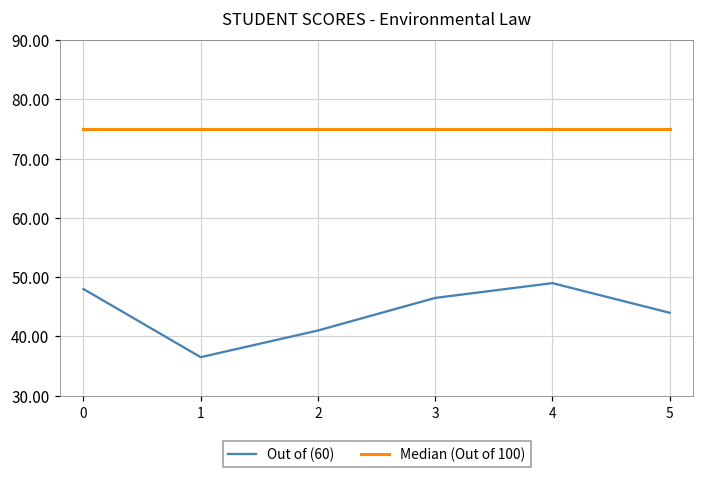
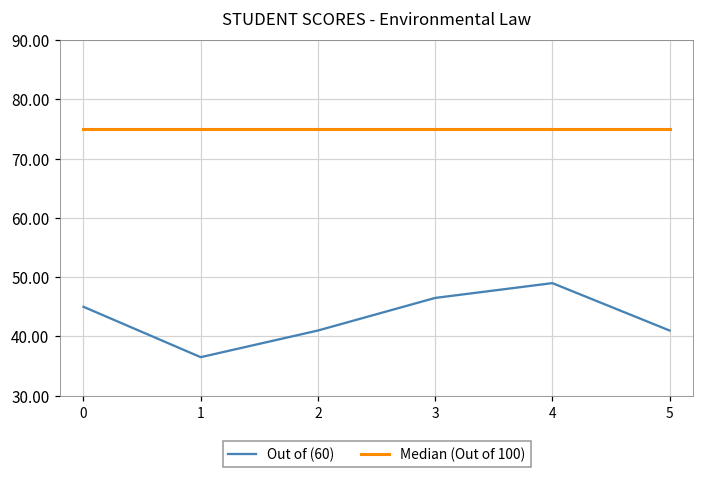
Out of (60), 0: 48 -> 45
Out of (60), 5: 44 -> 41
